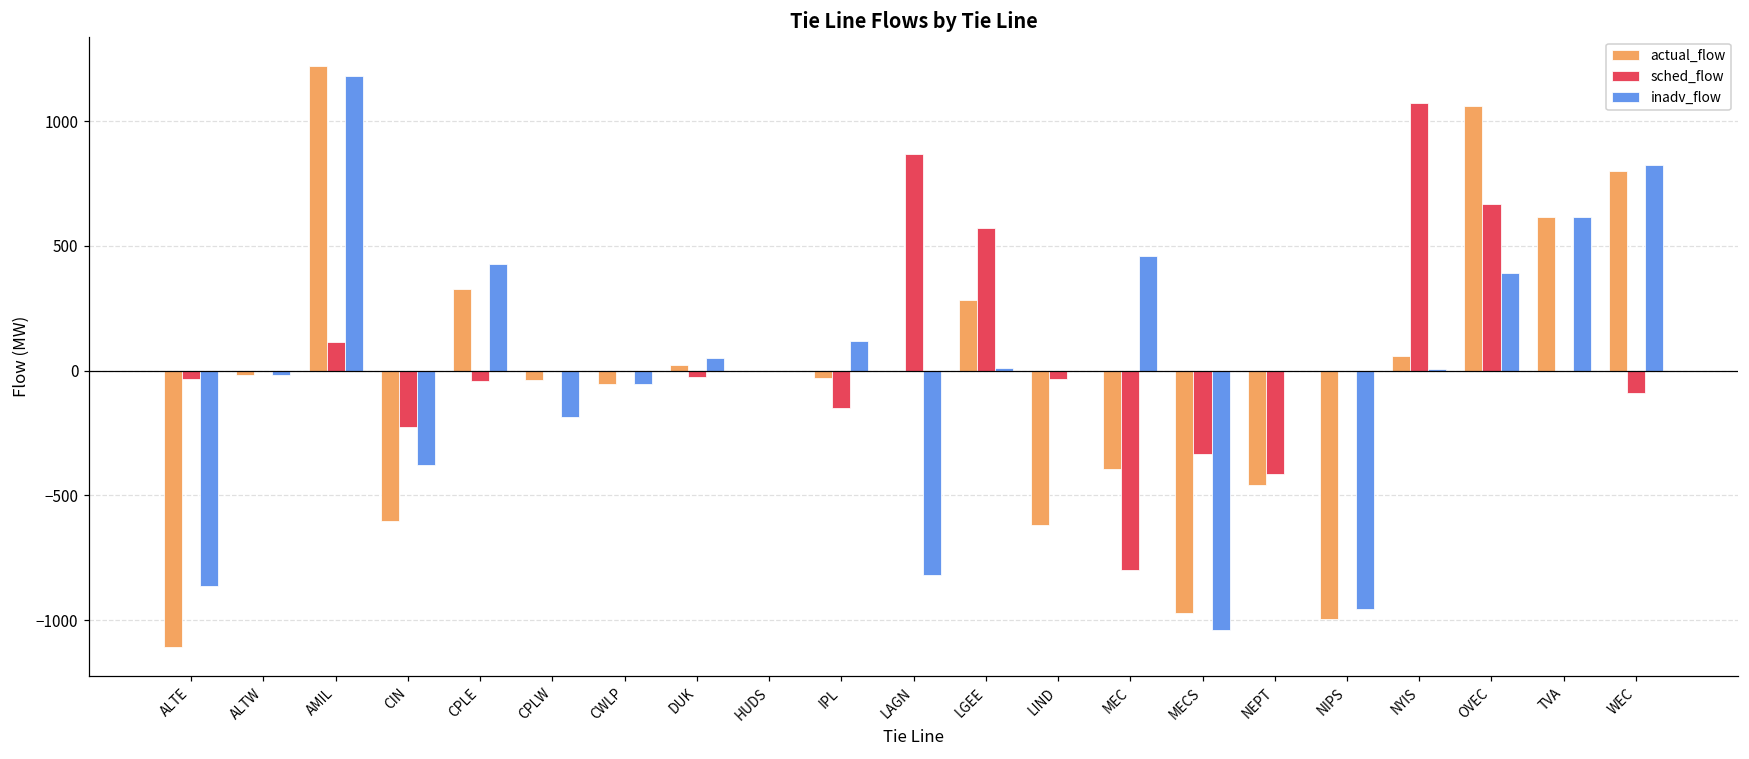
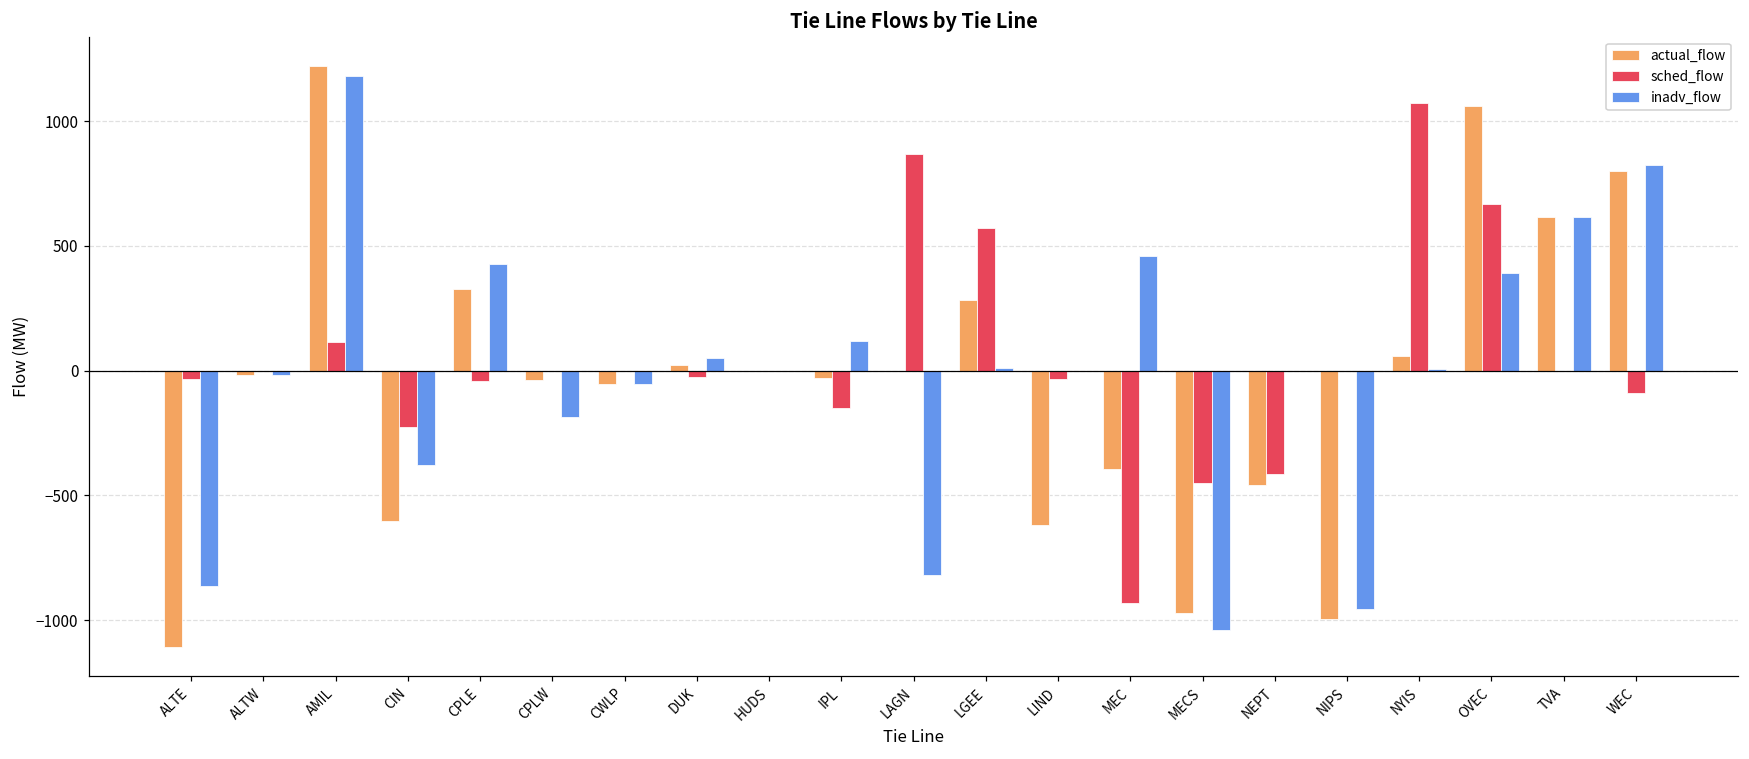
sched_flow, MEC: -800 -> -930
sched_flow, MECS: -330 -> -450
